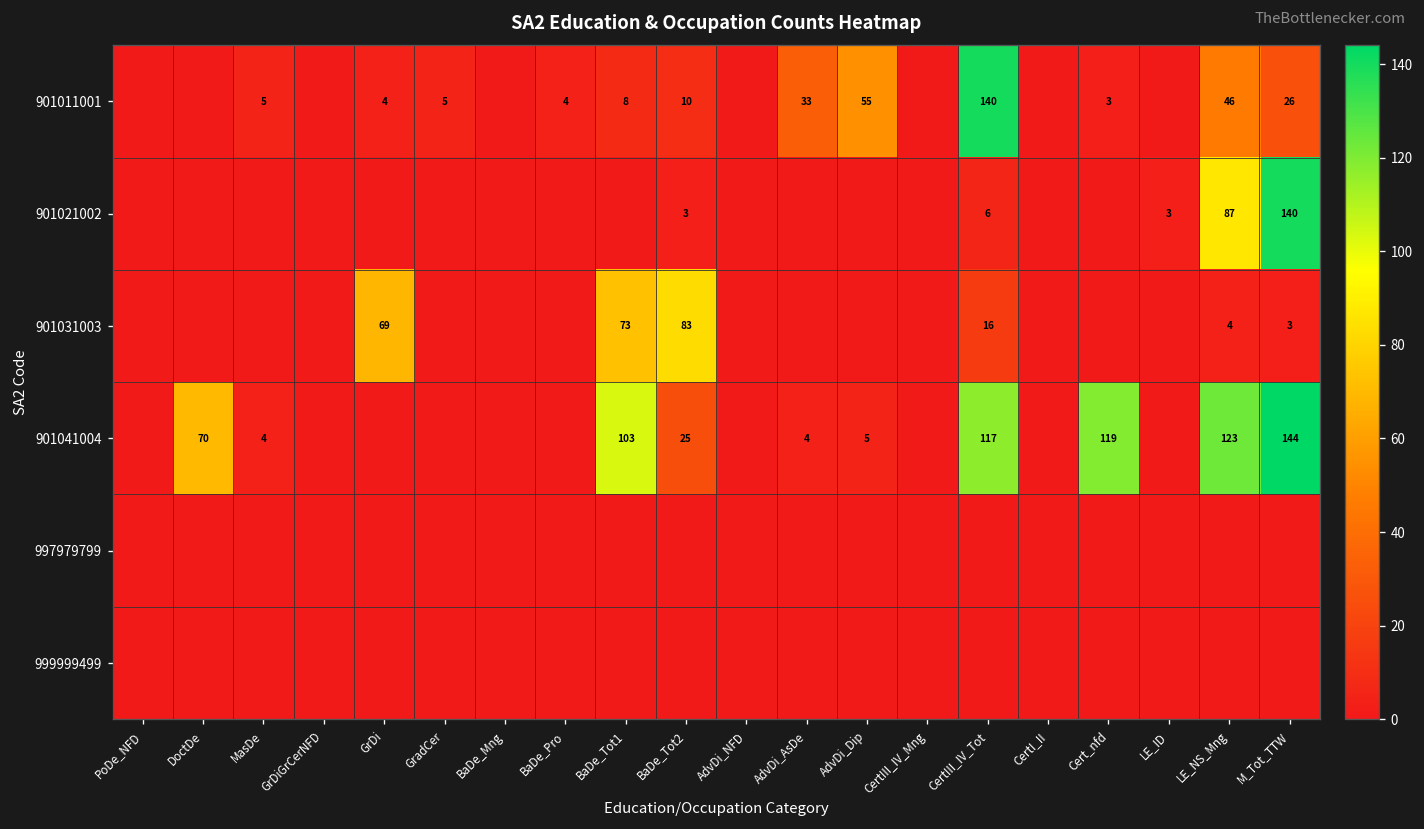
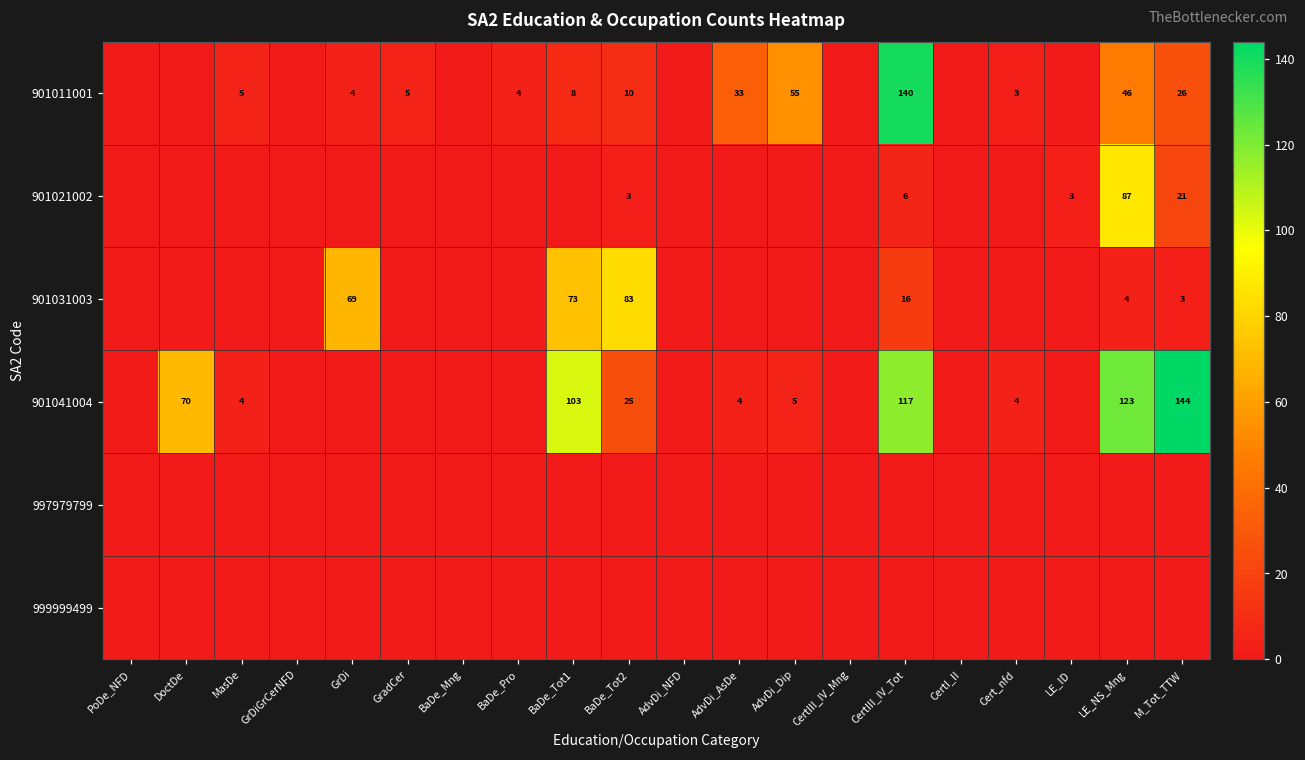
901021002, M_Tot_TTW: 140 -> 21
901041004, Cert_nfd: 119 -> 4
